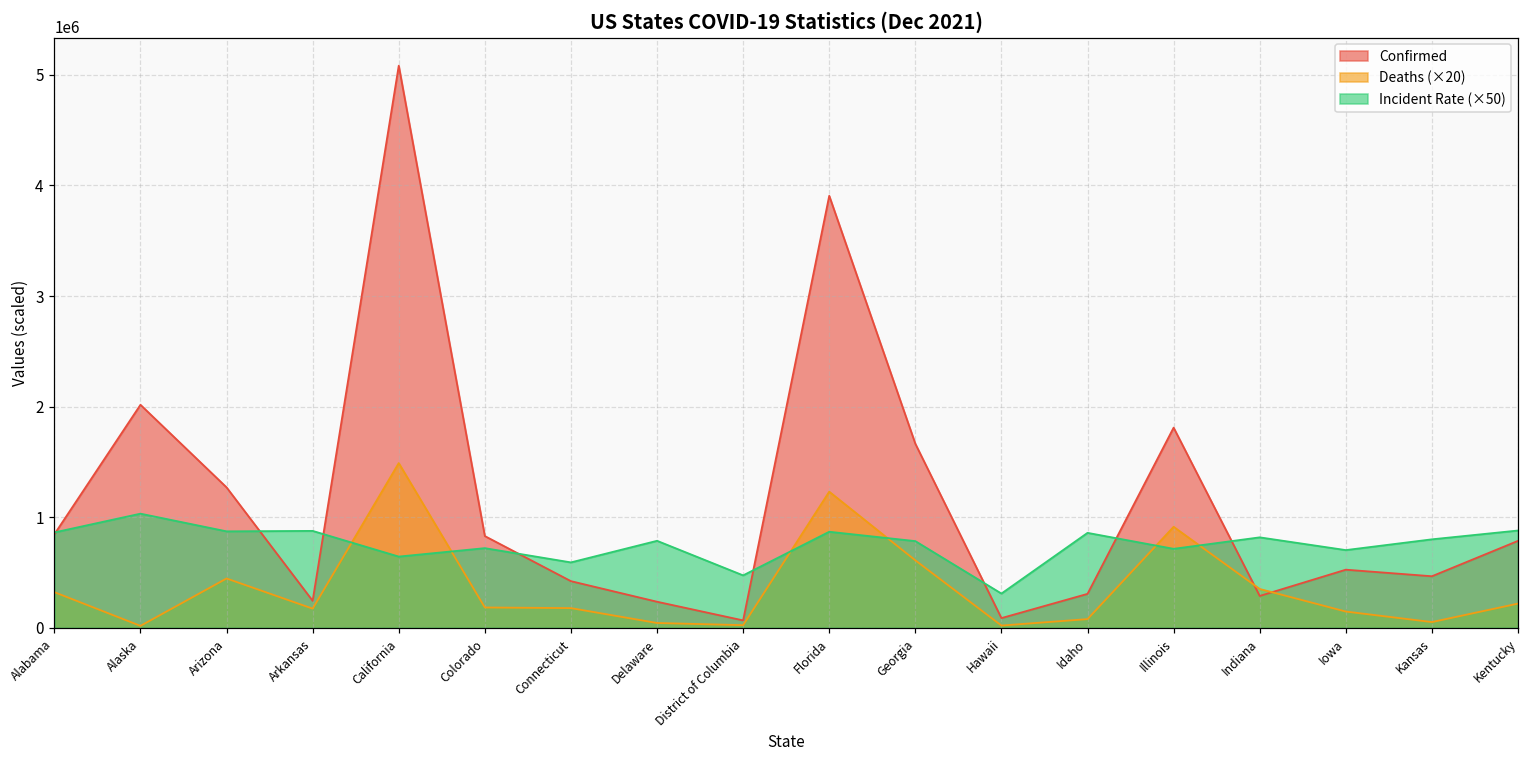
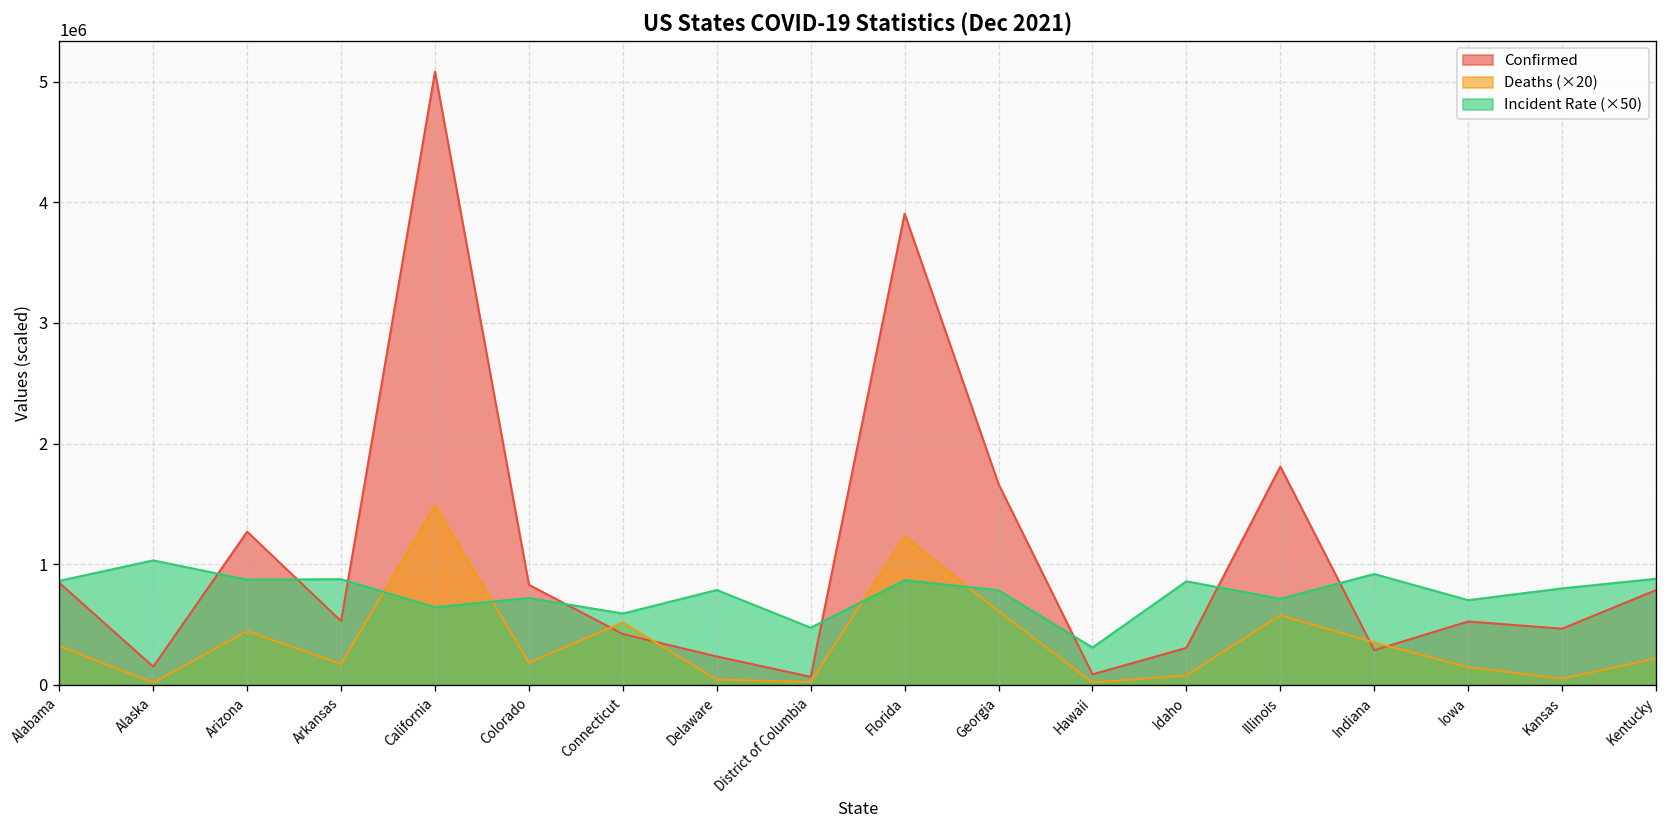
Confirmed, Alaska: 2020000 -> 150000
Confirmed, Arkansas: 240000 -> 530000
Deaths (×20), Connecticut: 180000 -> 520000
Deaths (×20), Illinois: 910000 -> 580000
Incident Rate (×50), Indiana: 820000 -> 920000
